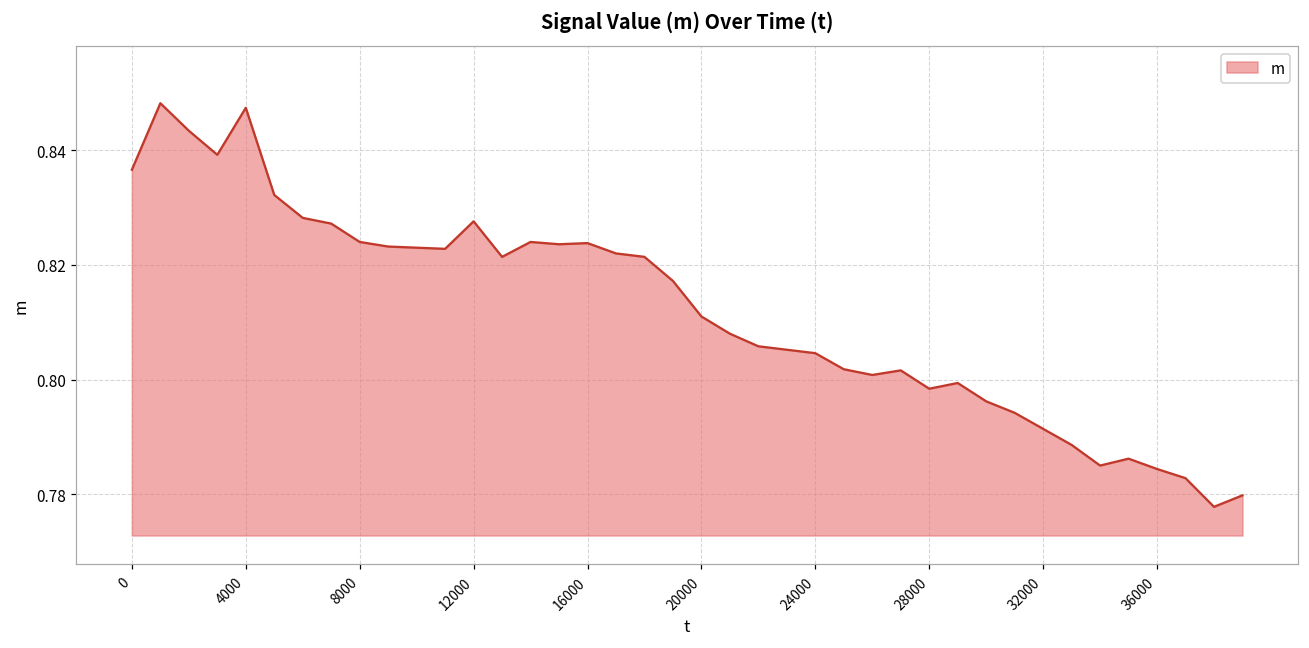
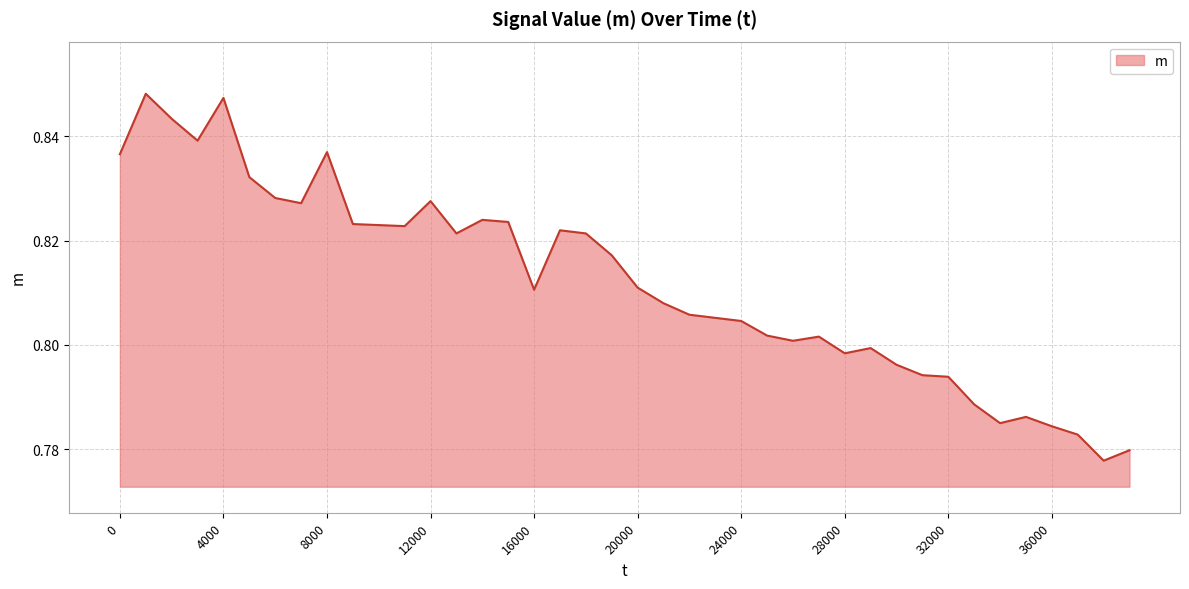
8000: 0.824 -> 0.837
16000: 0.824 -> 0.811
32000: 0.791 -> 0.794
